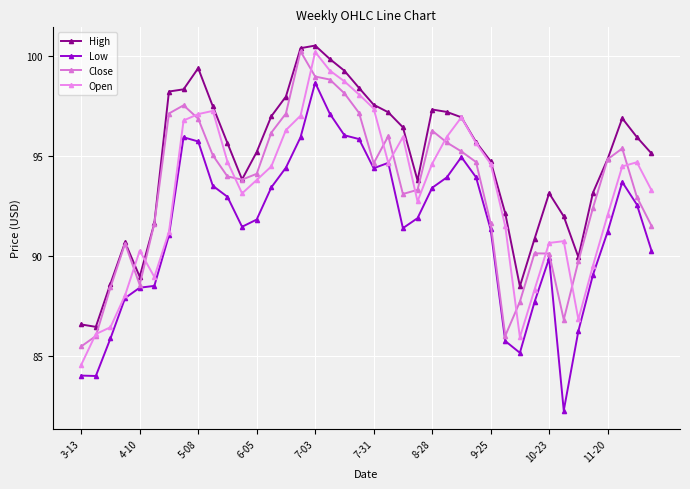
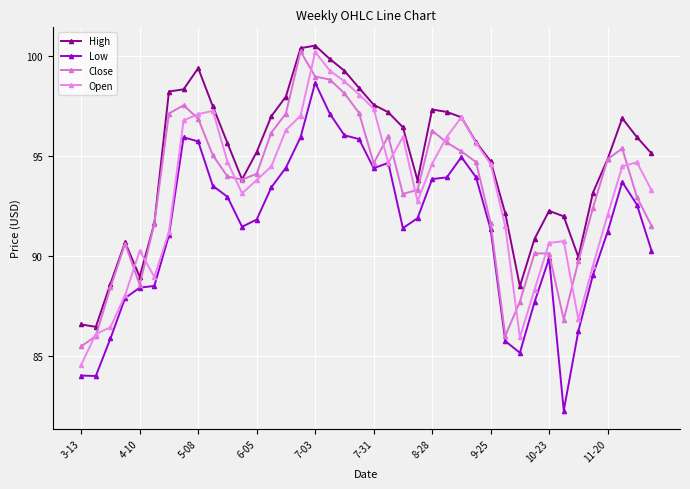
Low, 8-28: 93.4 -> 93.8
High, 10-23: 93.1 -> 92.2
